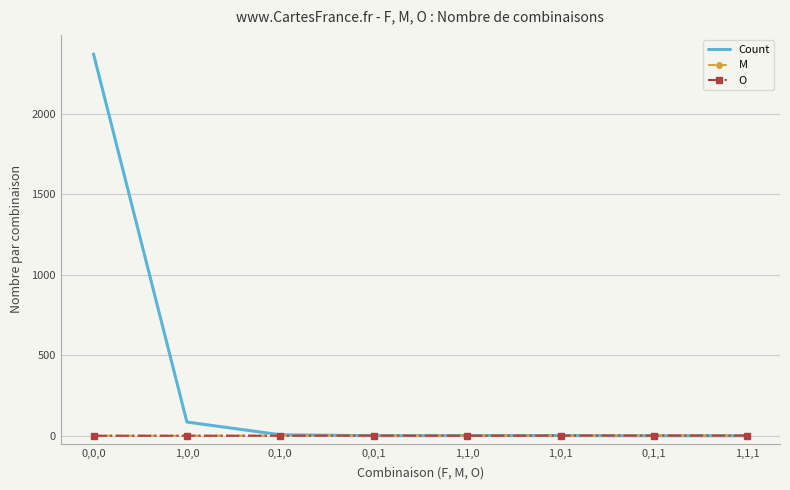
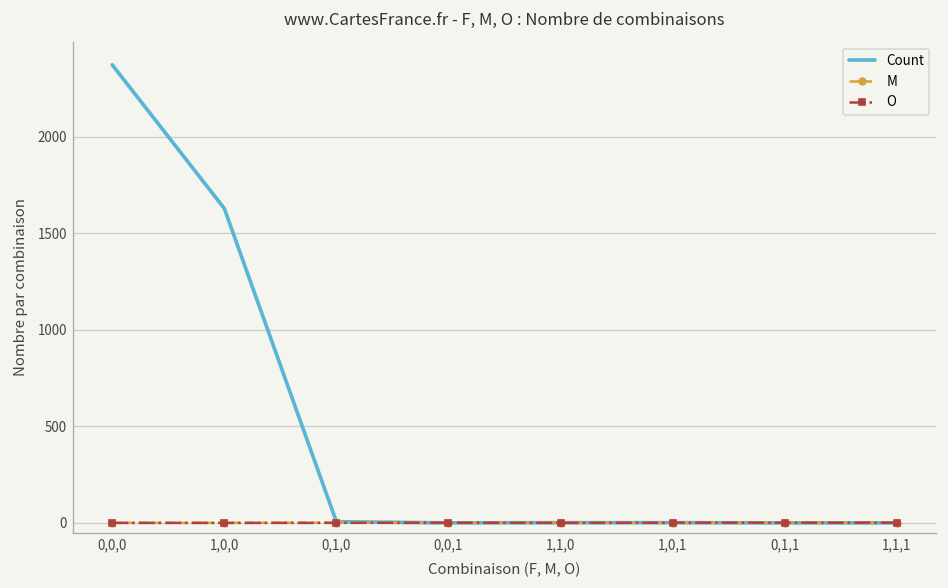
Count, 1,0,0: 90 -> 1630
